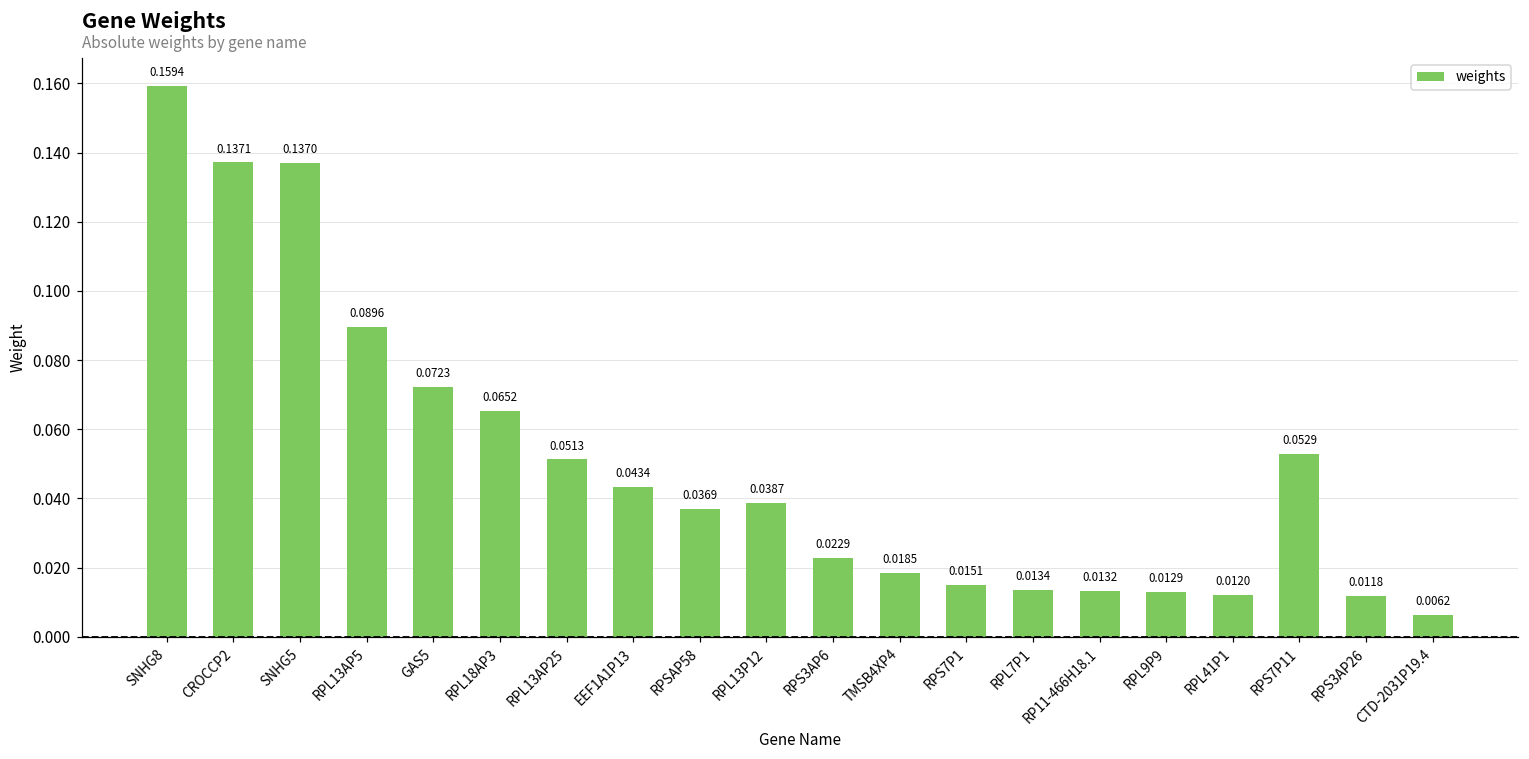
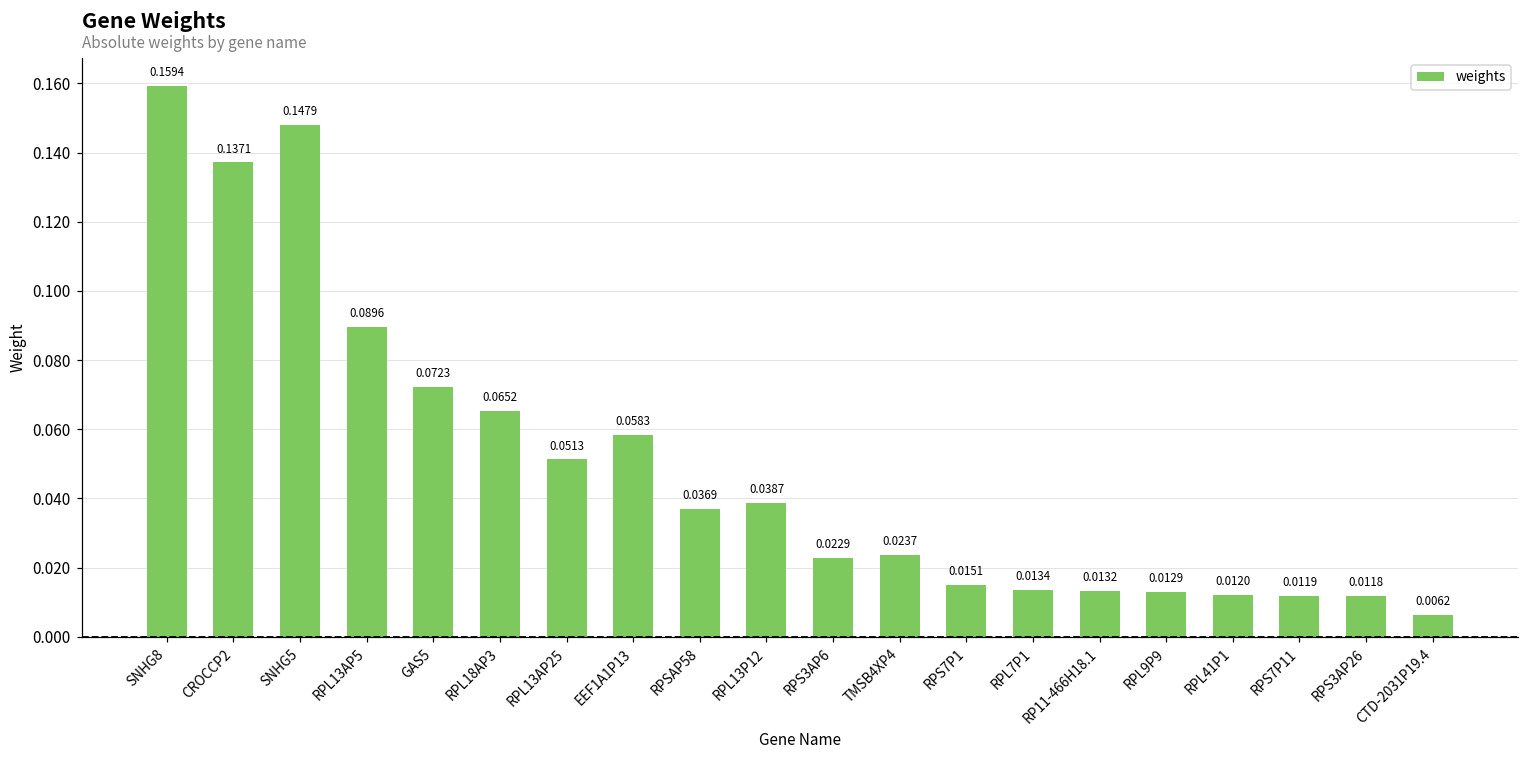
SNHG5: 0.1370 -> 0.1479
EEF1A1P13: 0.0434 -> 0.0583
TMSB4XP4: 0.0185 -> 0.0237
RPS7P11: 0.0529 -> 0.0119
